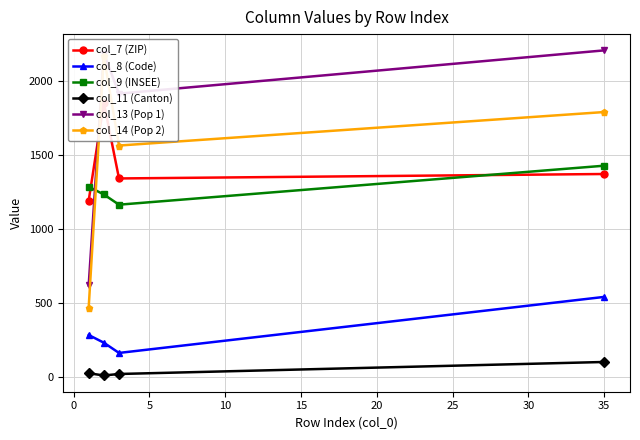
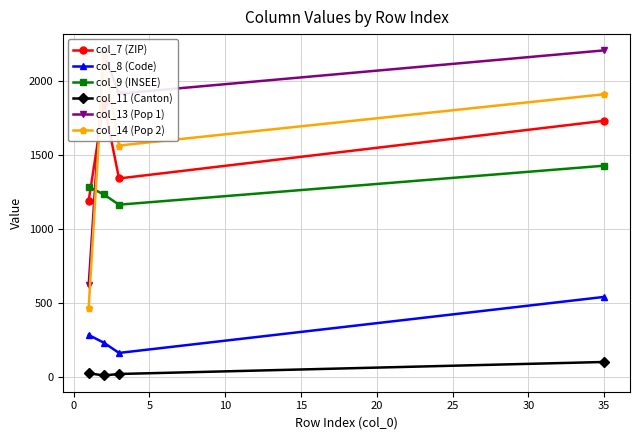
col_7 (ZIP), 35: 1370 -> 1730
col_14 (Pop 2), 35: 1790 -> 1910
